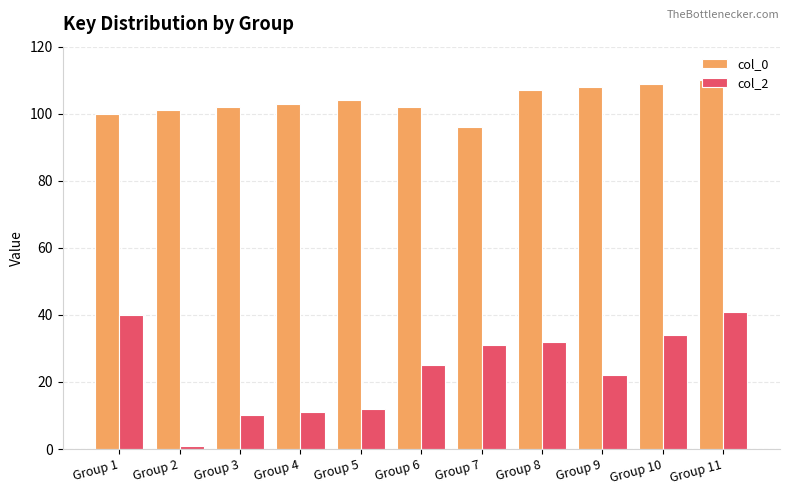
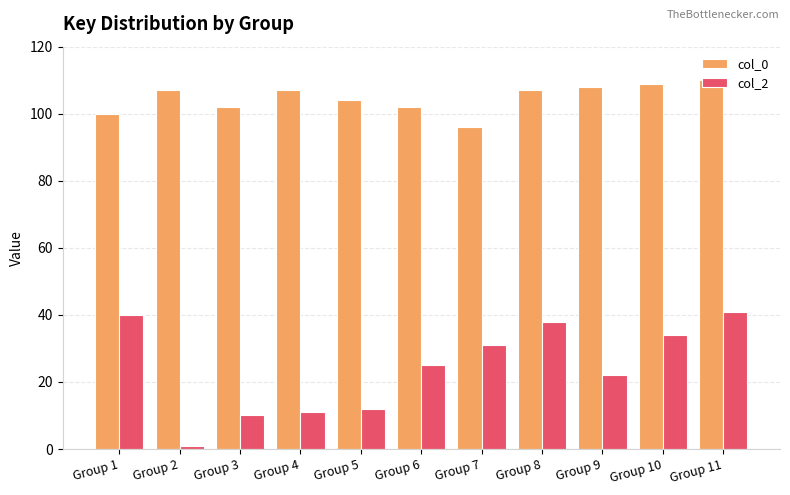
col_0, Group 2: 101 -> 107
col_0, Group 4: 103 -> 107
col_2, Group 8: 32 -> 38
